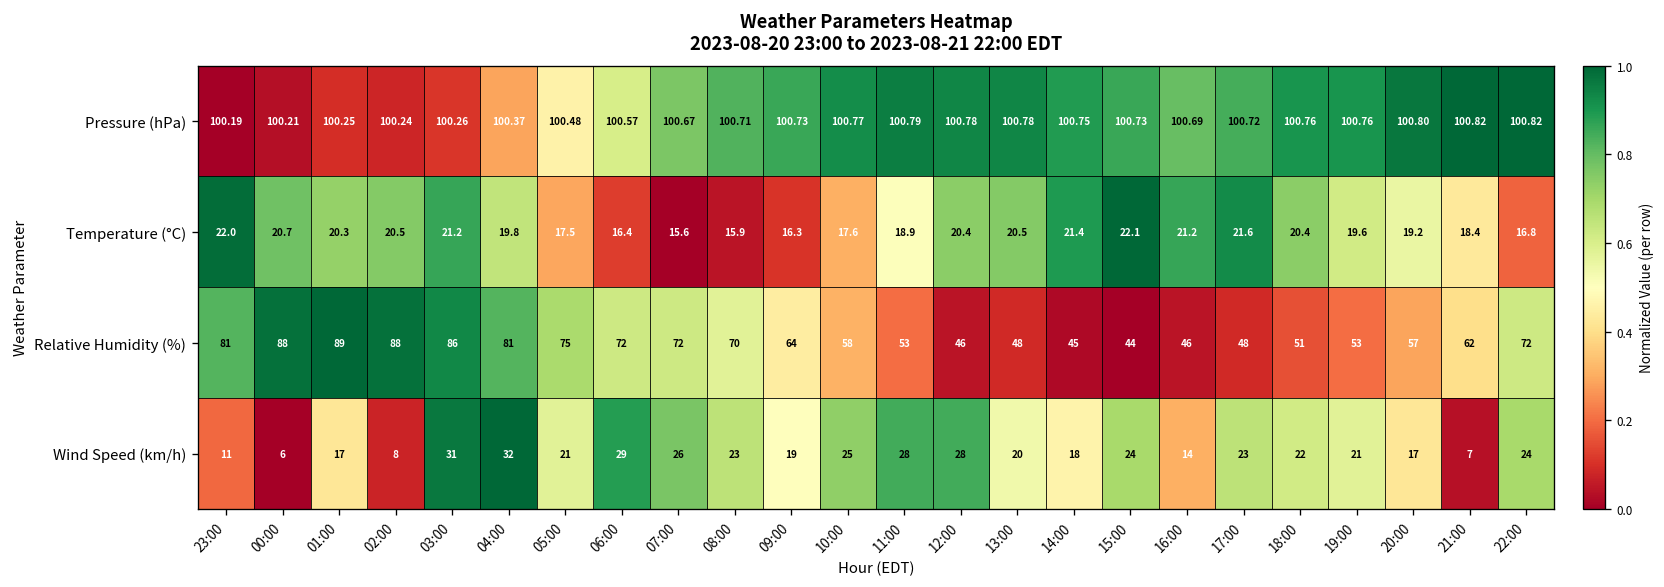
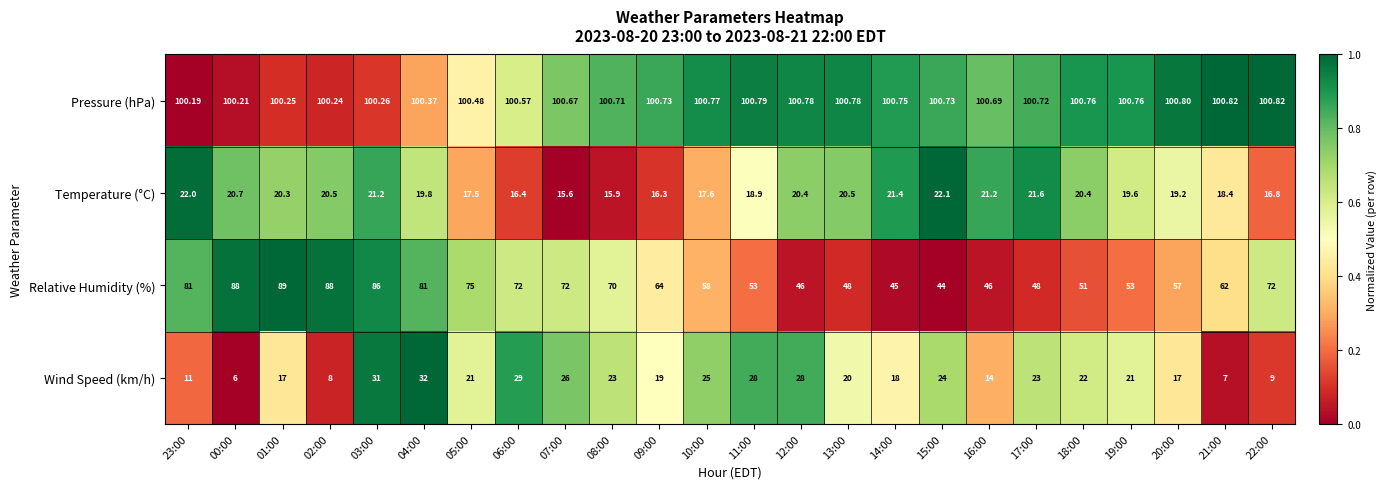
Wind Speed (km/h), 22:00: 24 -> 9
